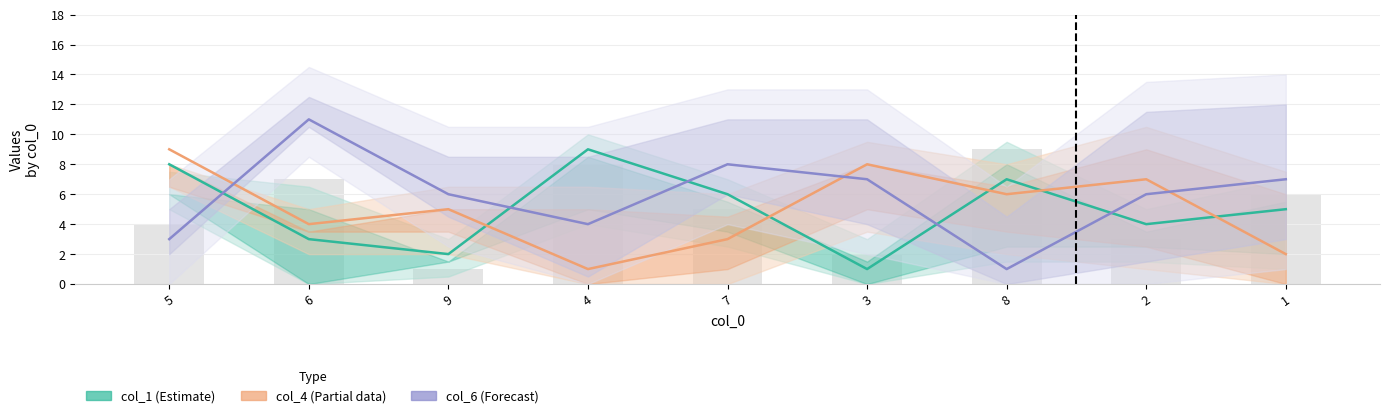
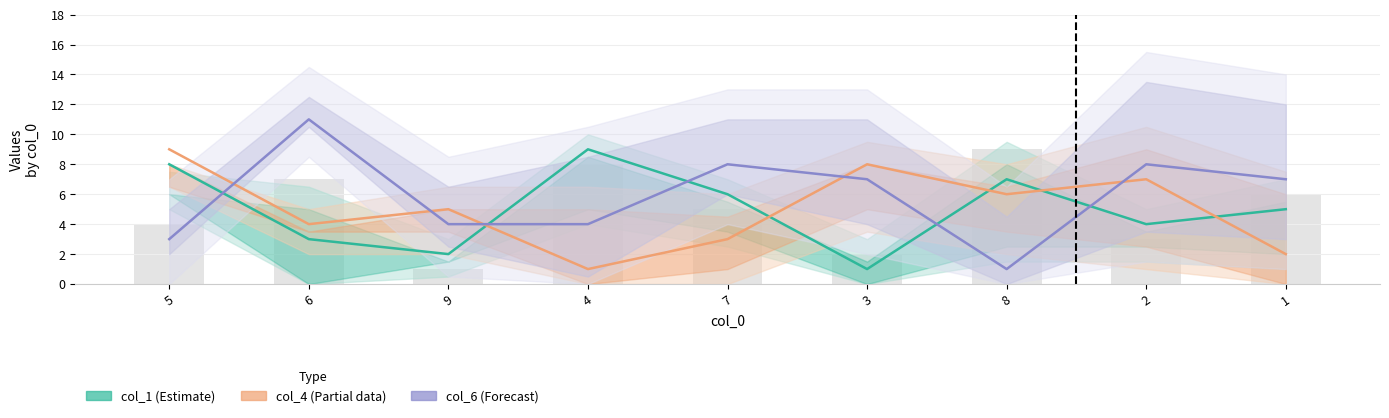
col_6 (Forecast), 9: 6 -> 4
col_6 (Forecast), 2: 6 -> 8
